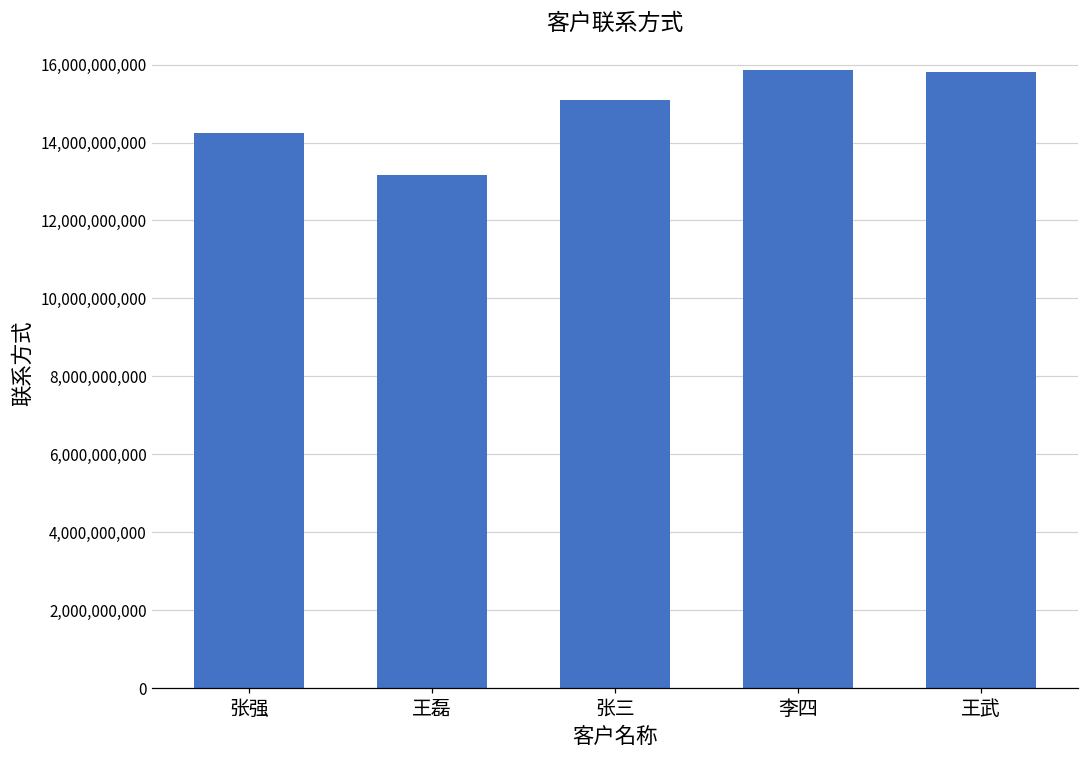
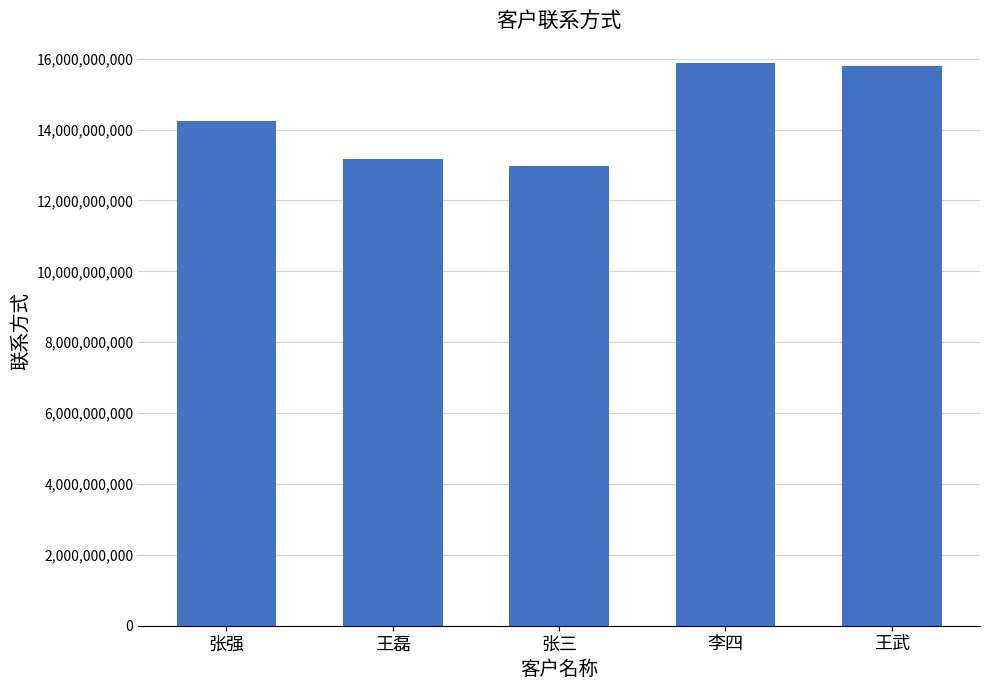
张三: 15,100,000,000 -> 13,000,000,000
